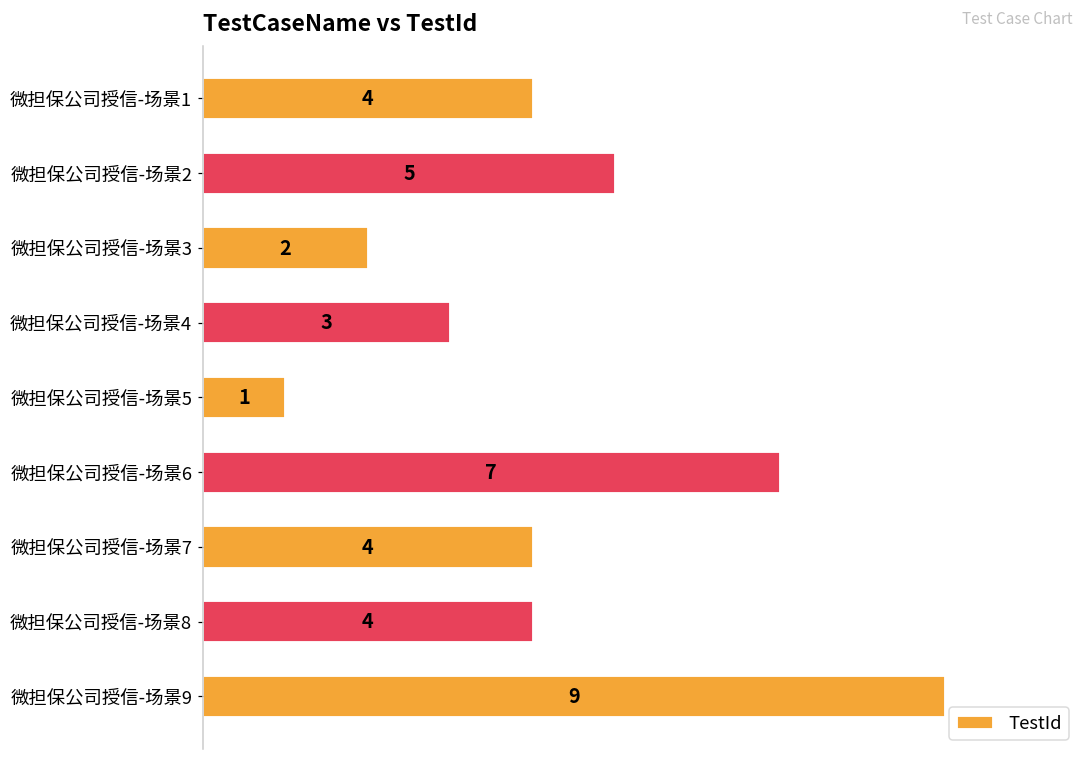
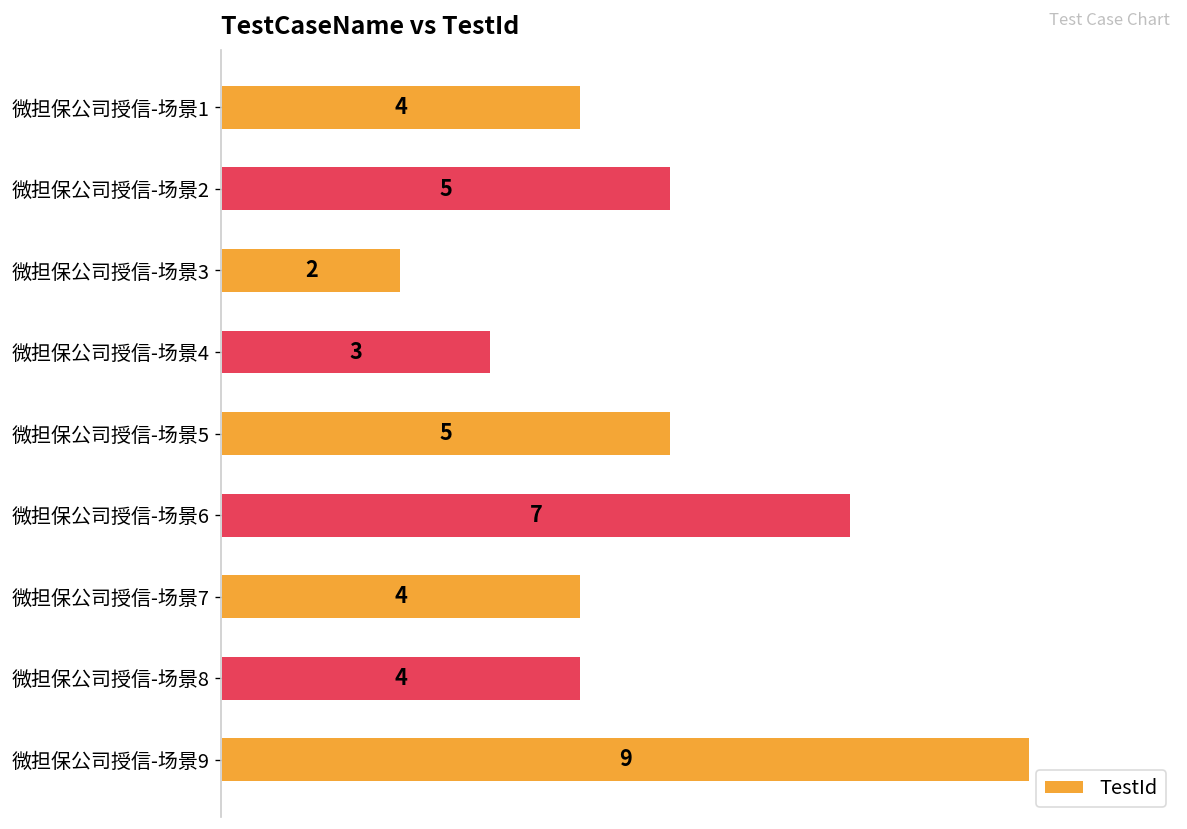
微担保公司授信-场景5: 1 -> 5
